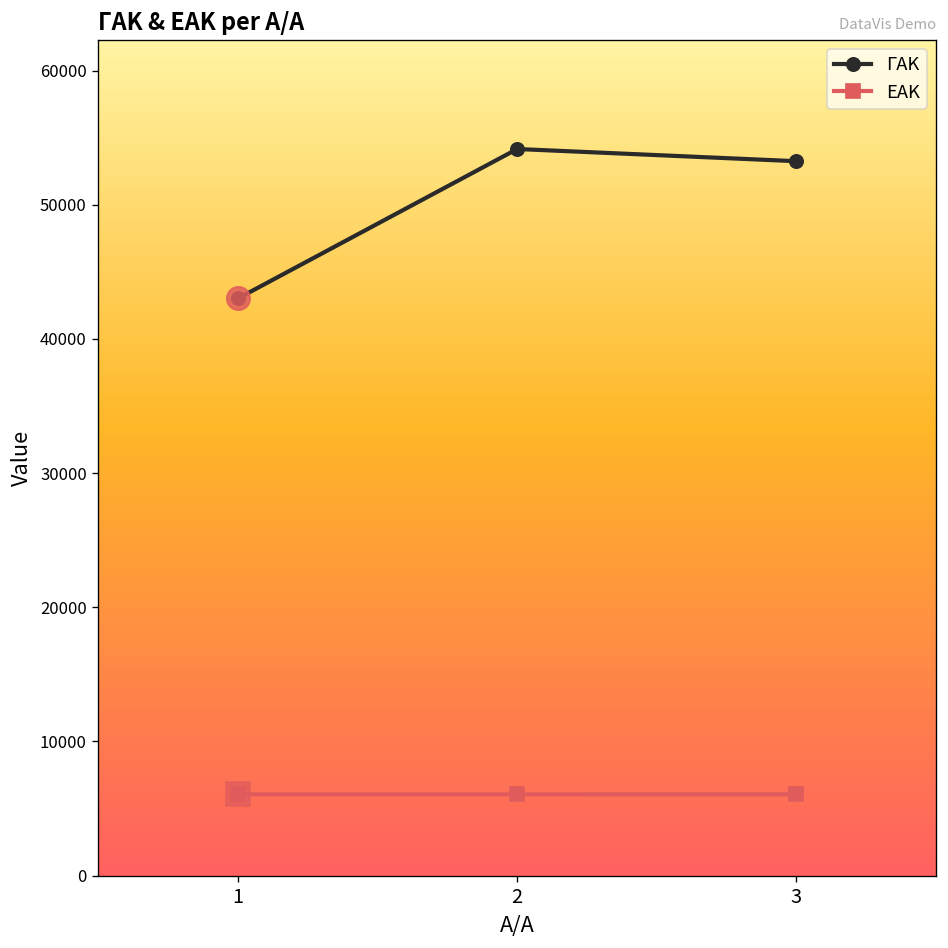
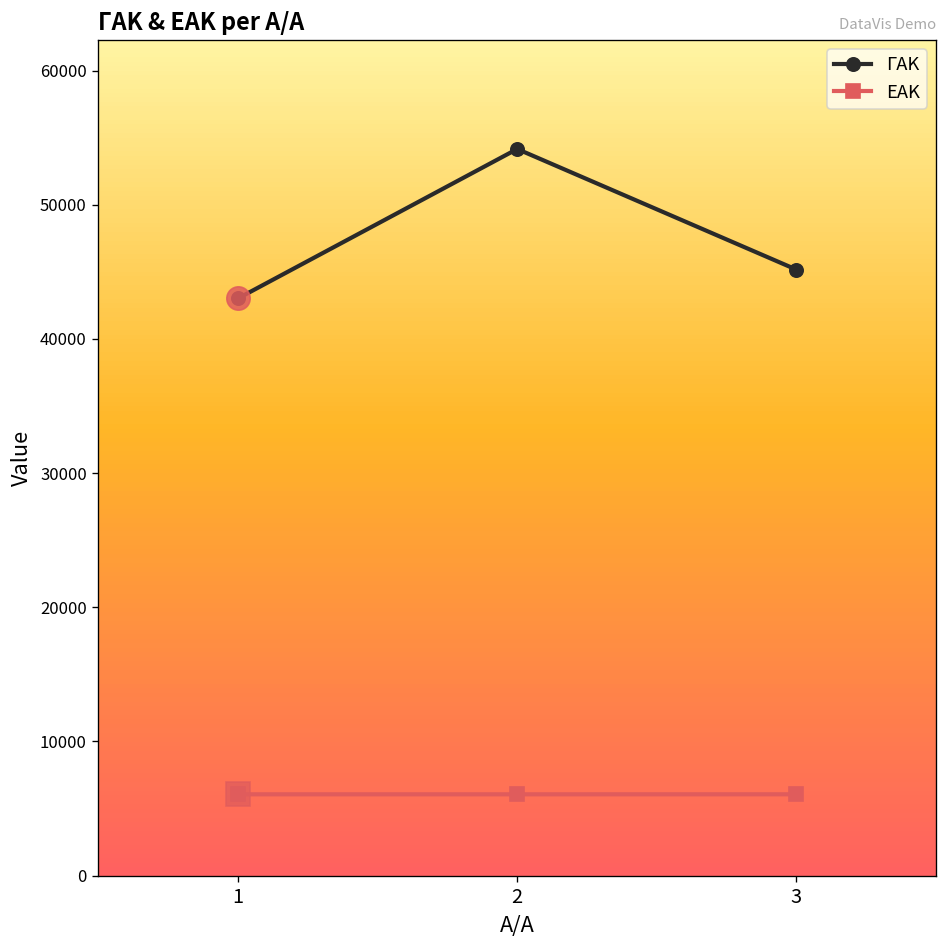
ΓΑΚ, 3: 53200 -> 45200
